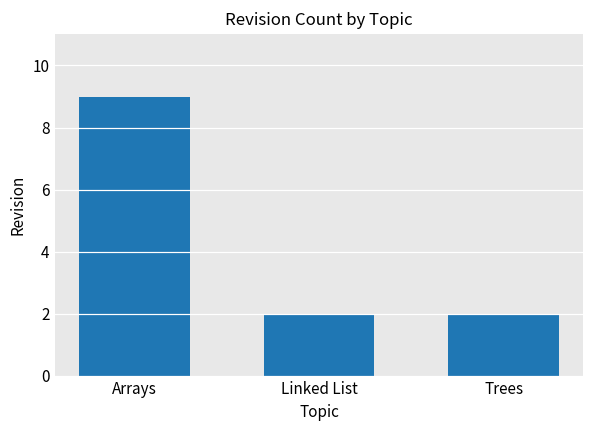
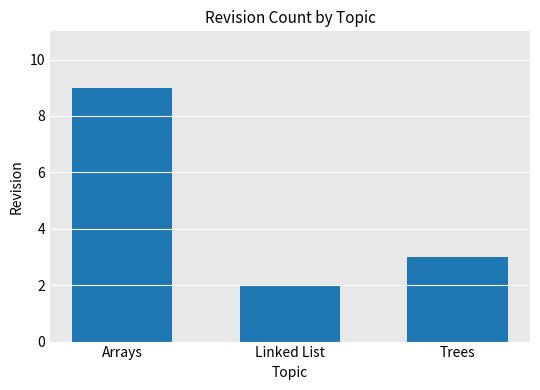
Trees: 2 -> 3
